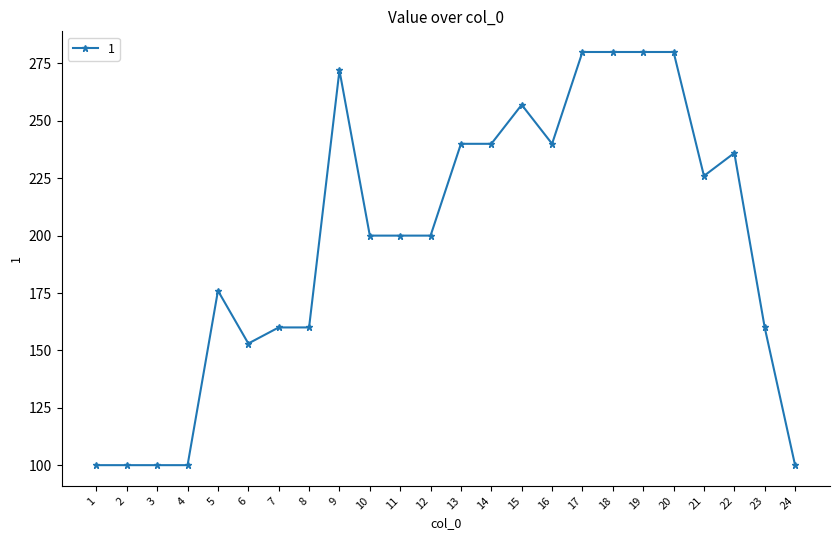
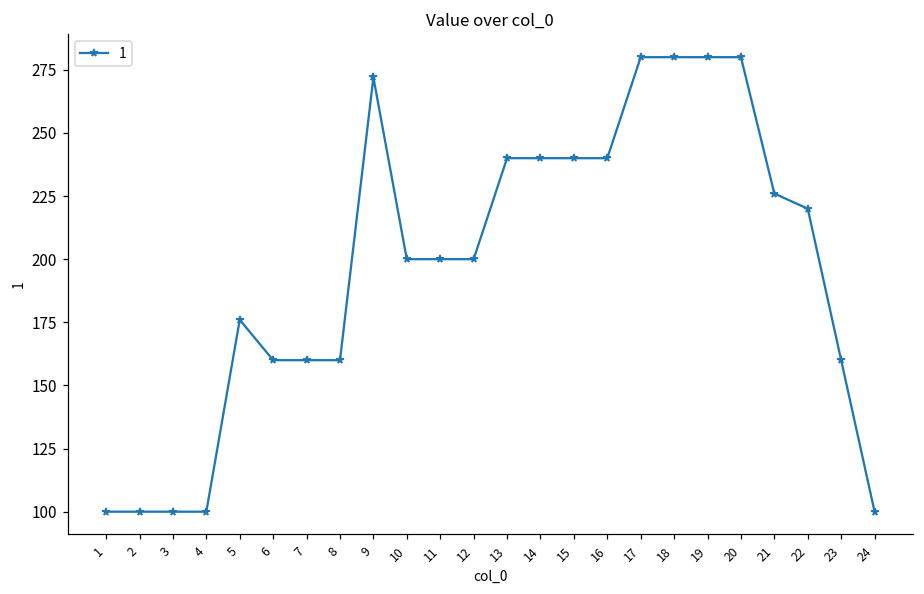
6: 153 -> 160
15: 257 -> 240
22: 236 -> 220
